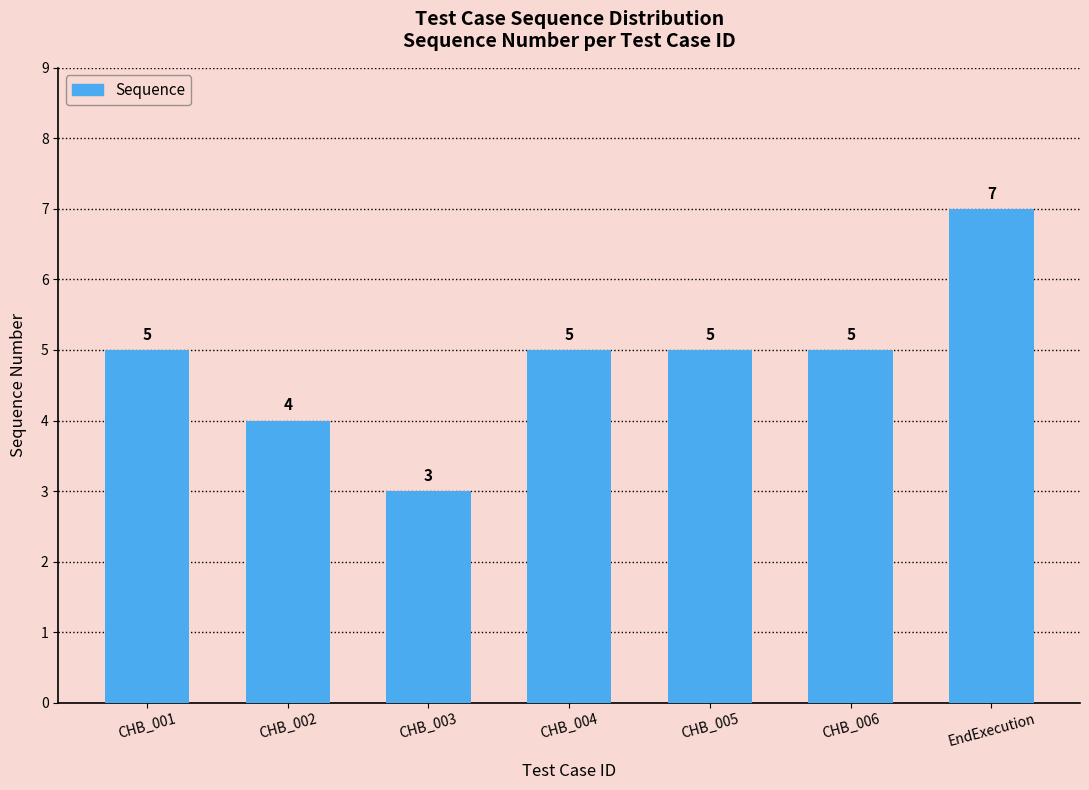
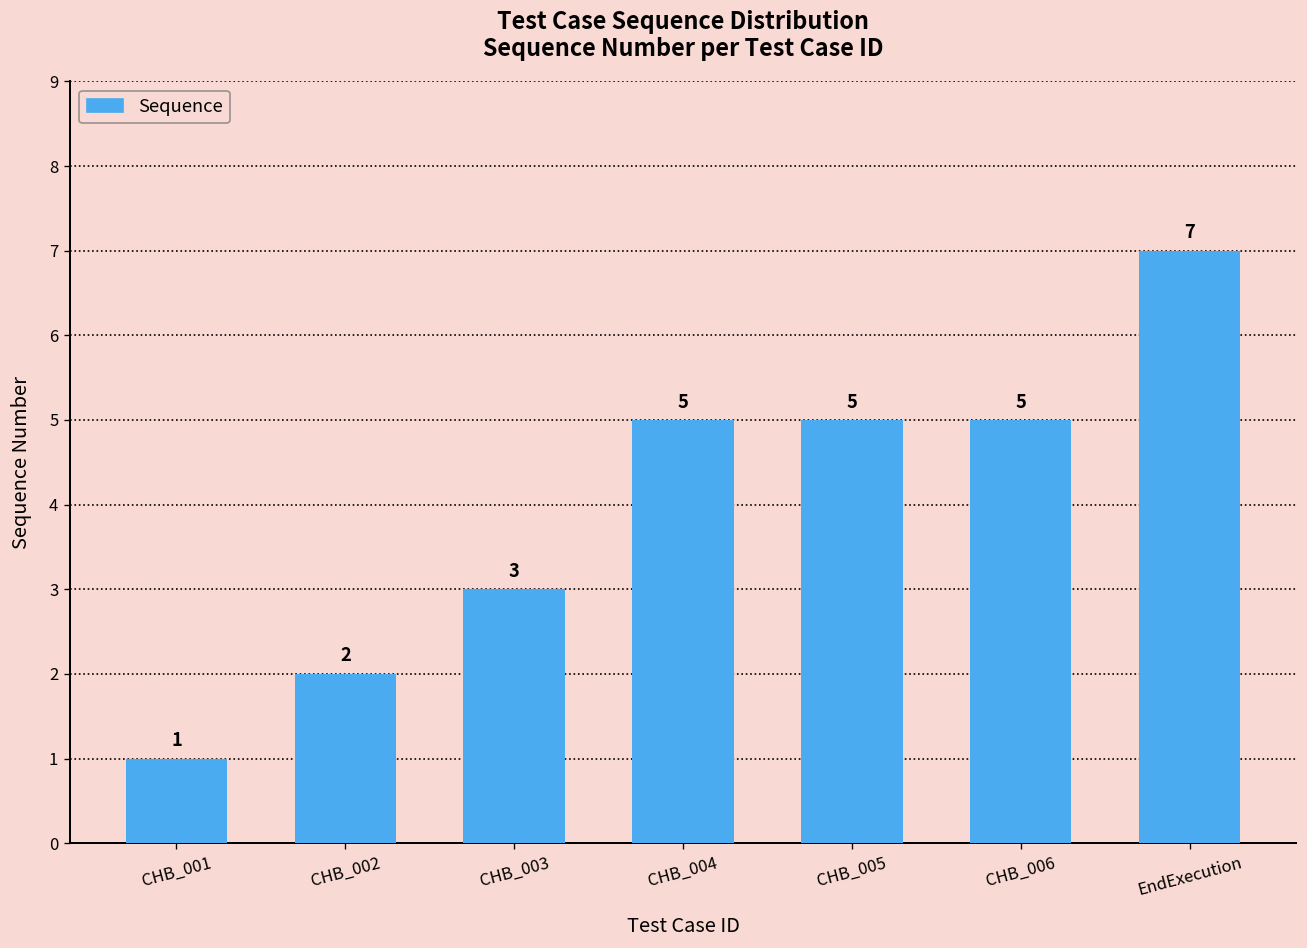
CHB_001: 5 -> 1
CHB_002: 4 -> 2
